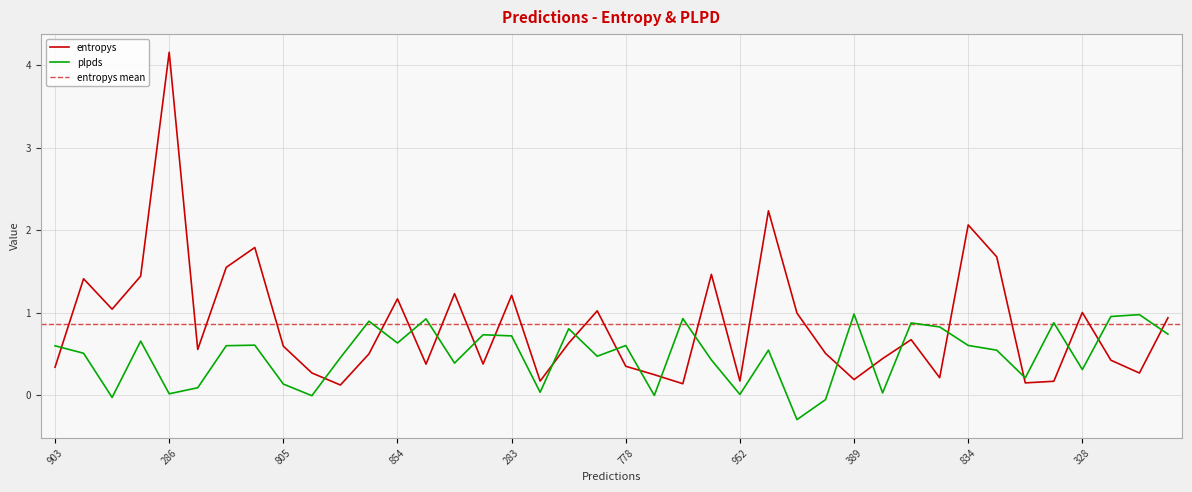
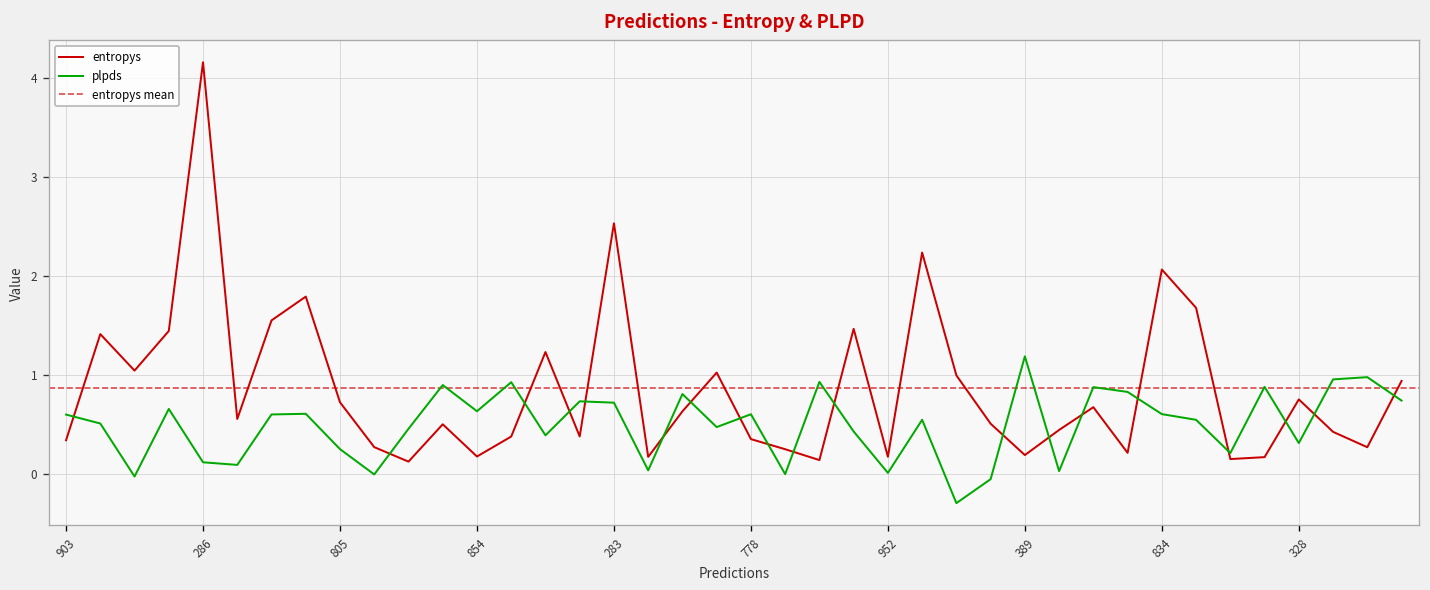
plpds, 286: 0.0 -> 0.1
entropys, 805: 0.6 -> 0.7
plpds, 805: 0.1 -> 0.2
entropys, 854: 1.2 -> 0.2
entropys, 283: 1.2 -> 2.5
plpds, 389: 1.0 -> 1.2
entropys, 328: 1.0 -> 0.7
